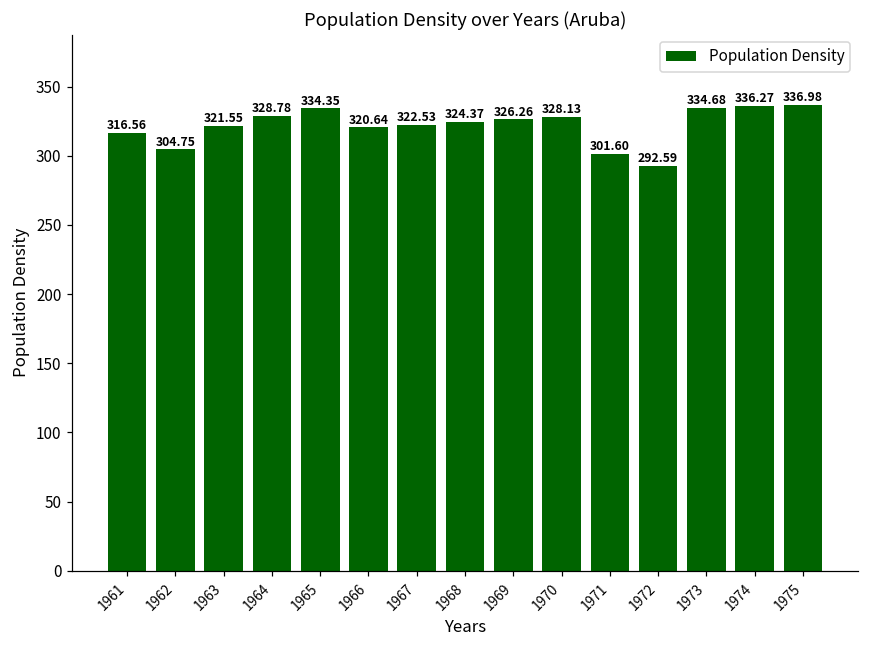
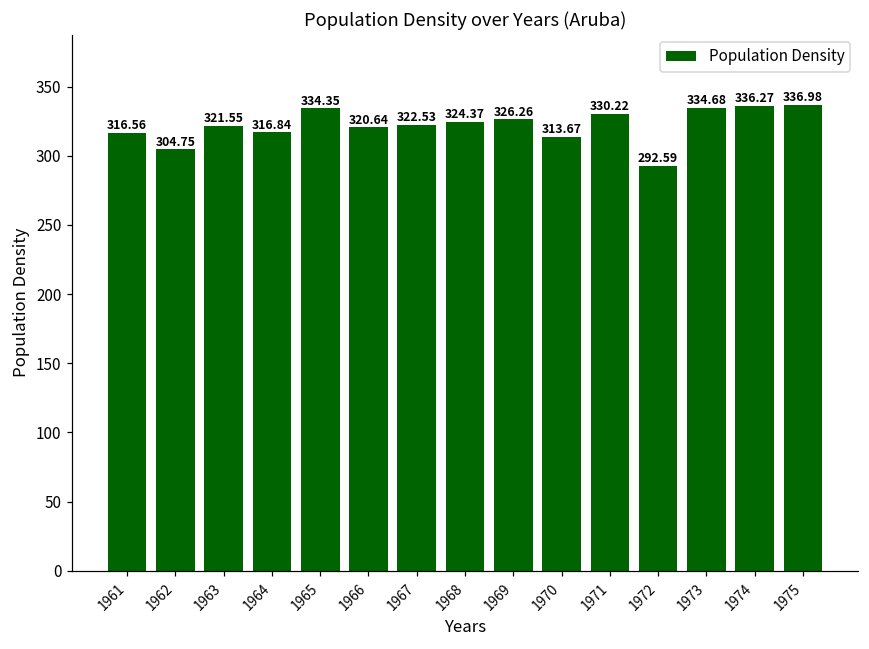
1964: 328.78 -> 316.84
1970: 328.13 -> 313.67
1971: 301.60 -> 330.22
